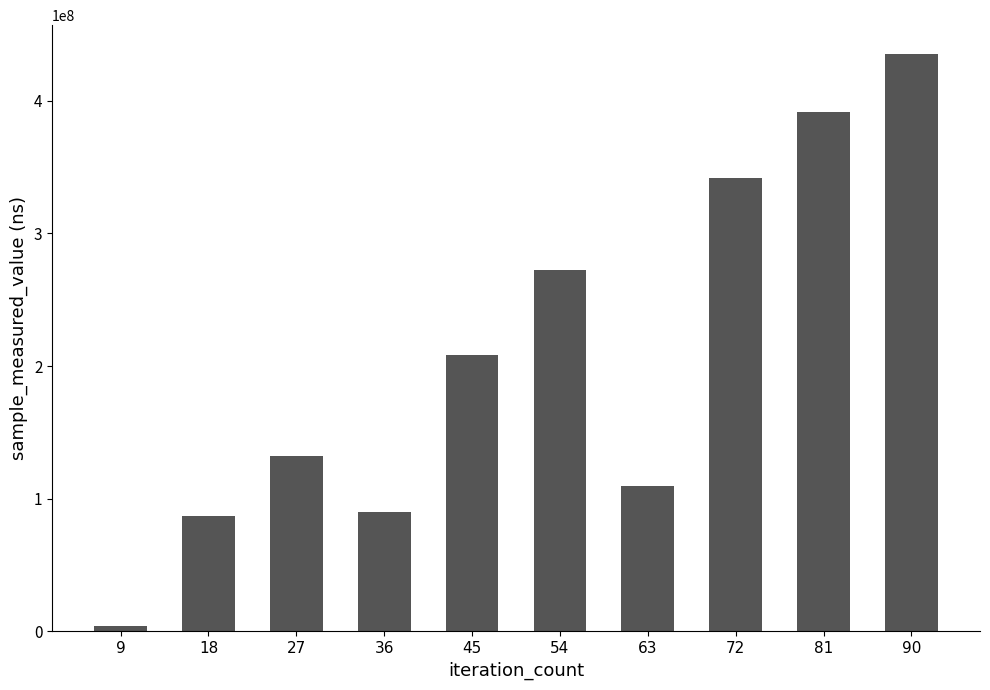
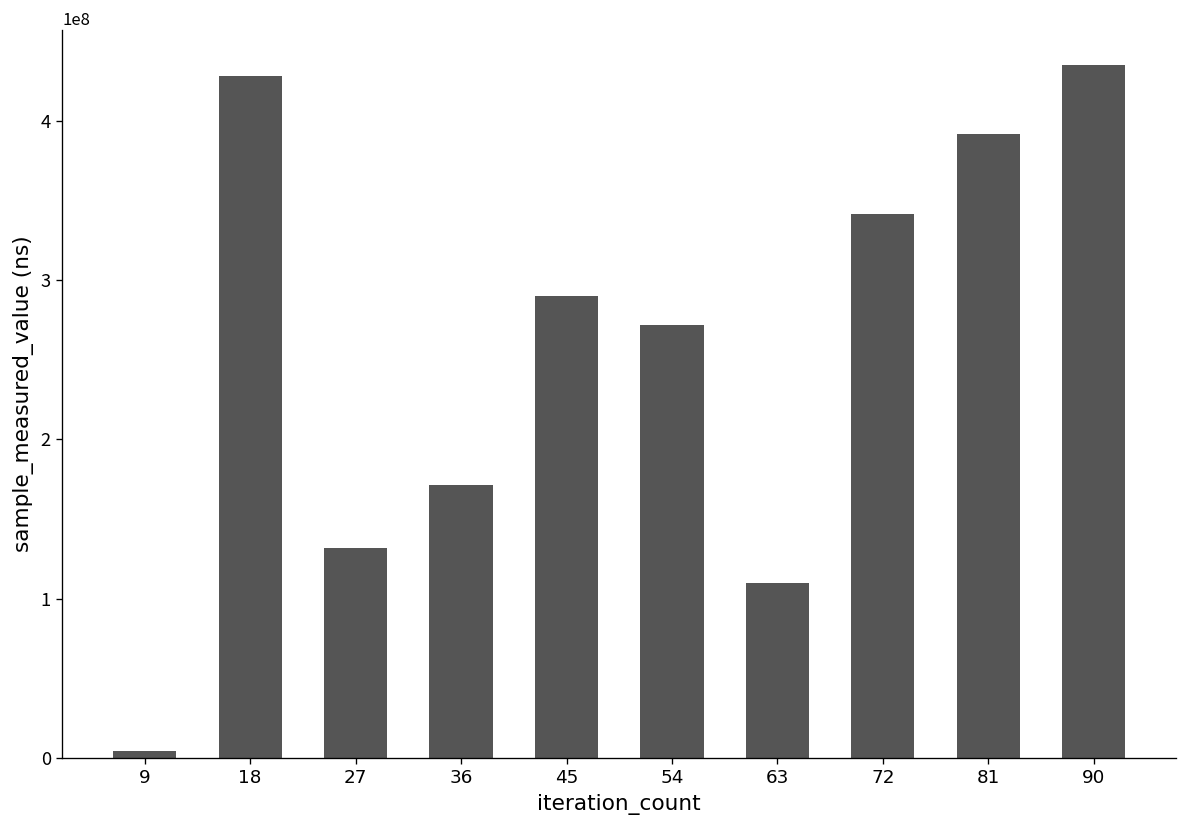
18: 87000000 -> 428000000
36: 90000000 -> 172000000
45: 208000000 -> 290000000
